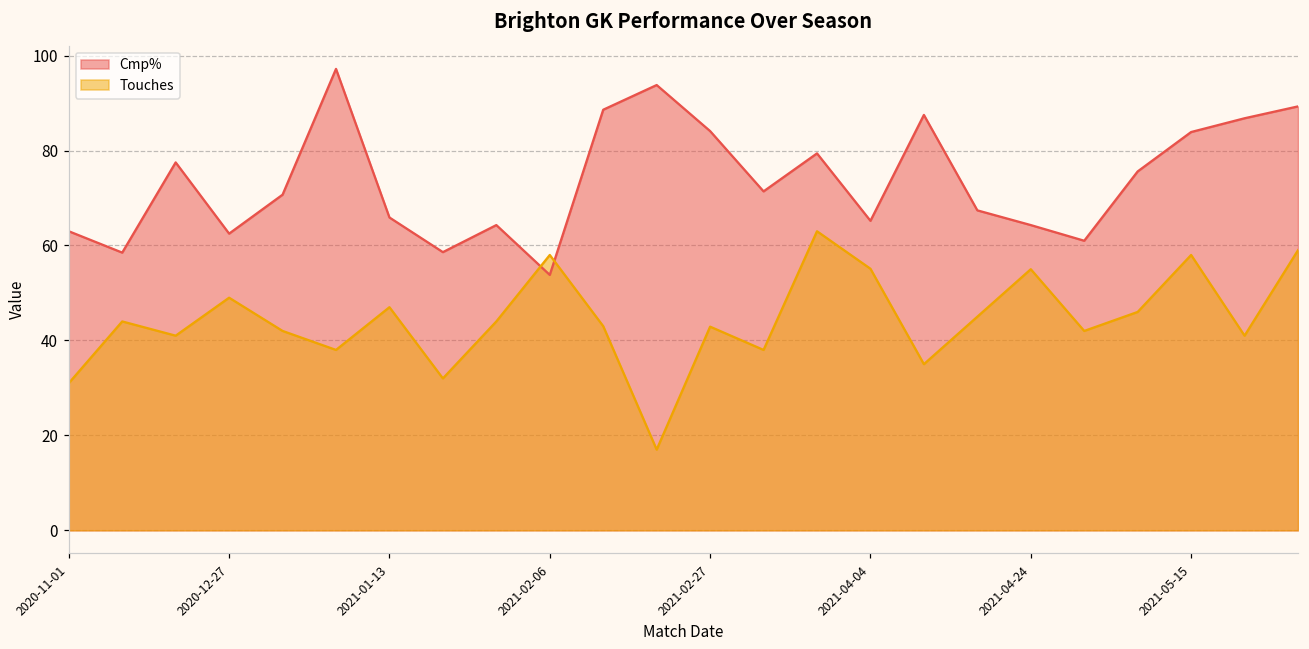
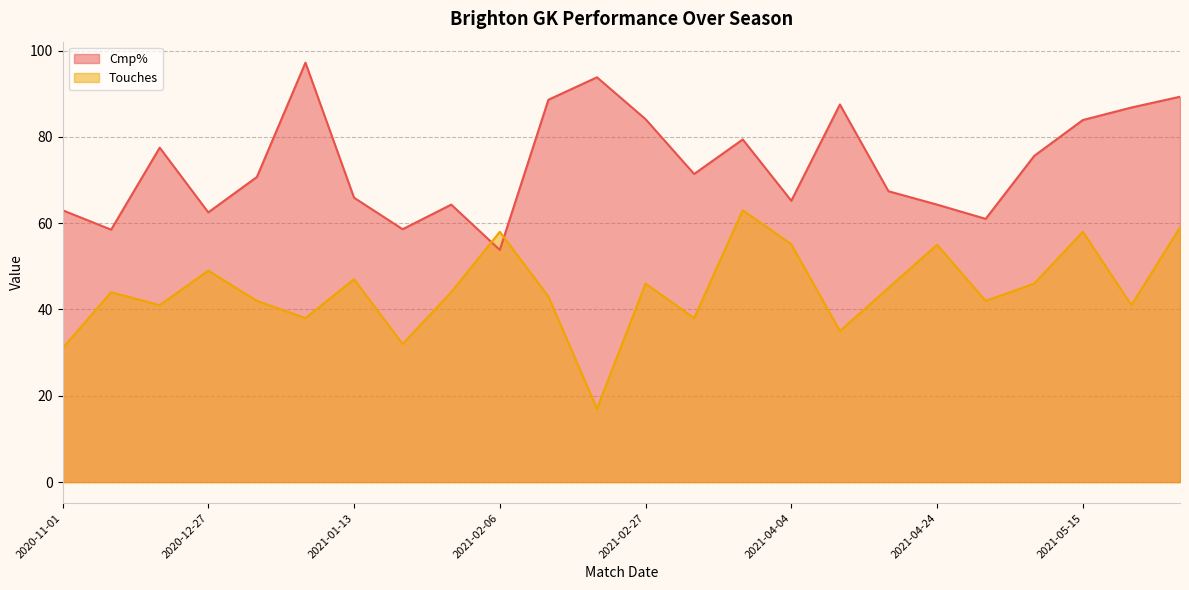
Touches, 2021-02-27: 43 -> 46
